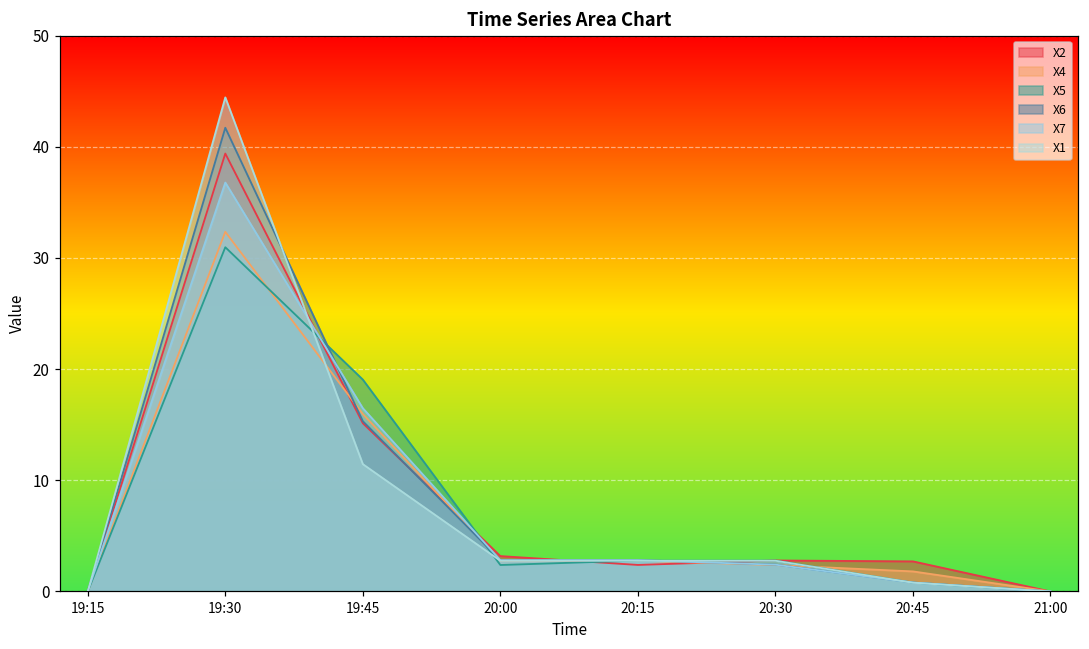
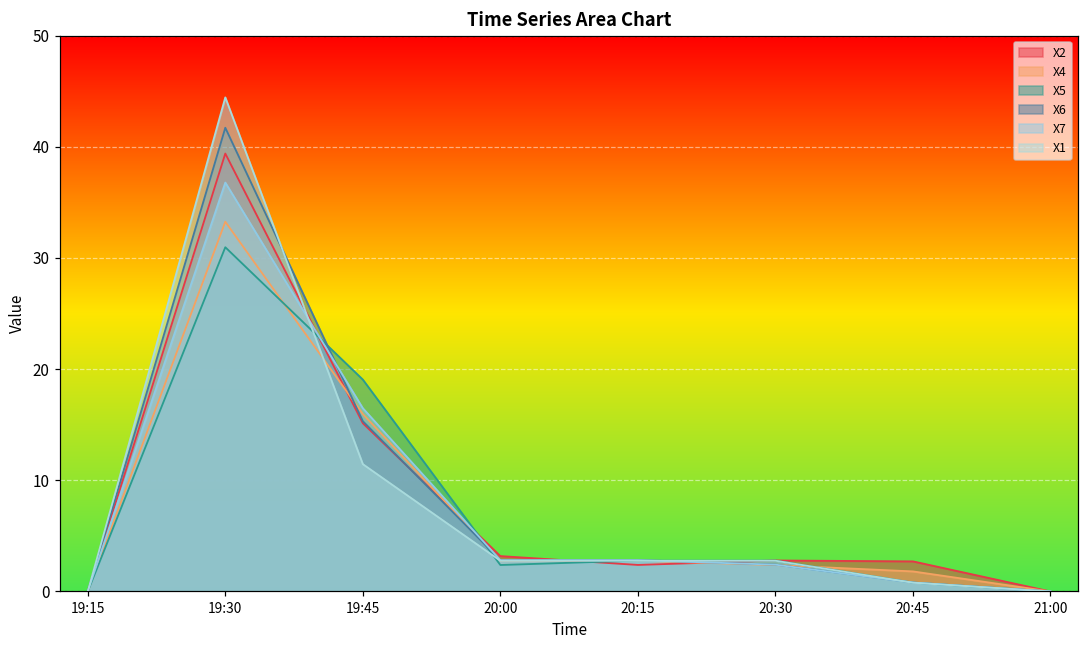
X4, 19:30: 32.3 -> 33.3
